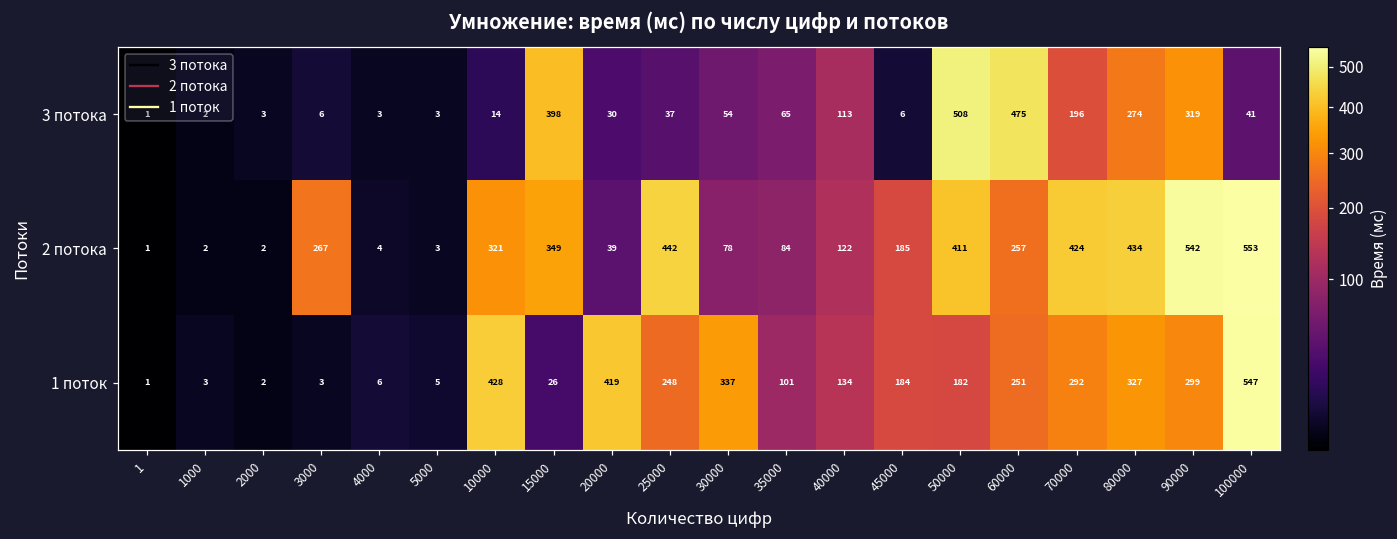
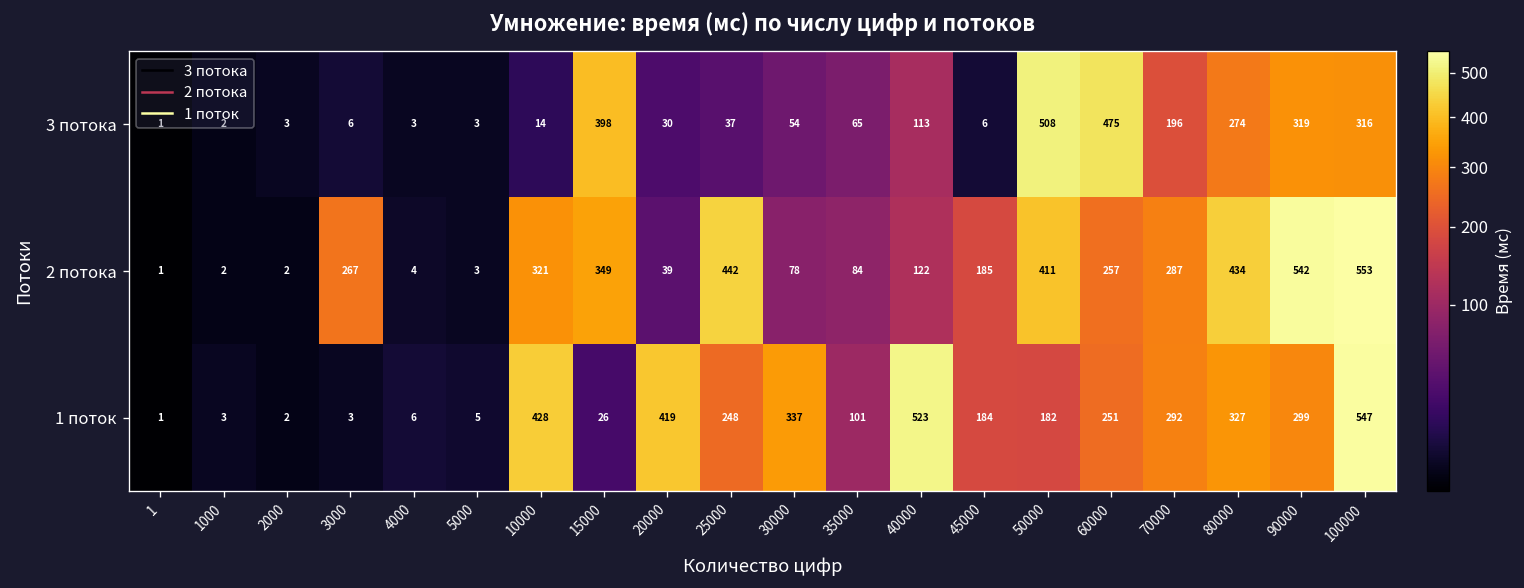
3 потока, 100000: 41 -> 316
2 потока, 70000: 424 -> 287
1 поток, 40000: 134 -> 523
